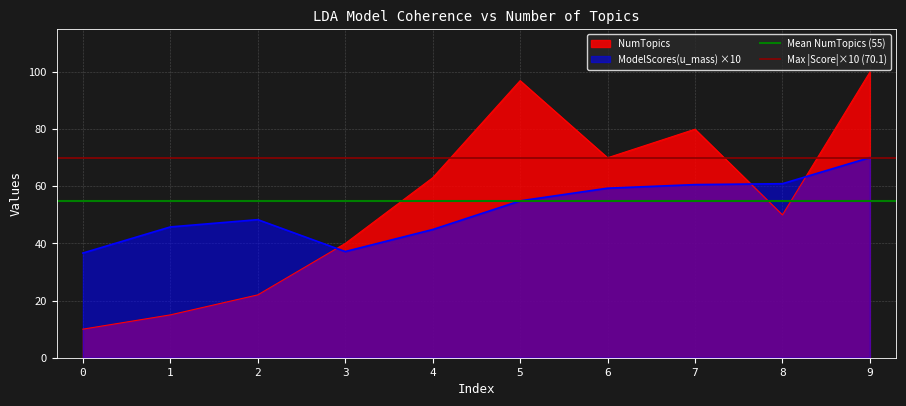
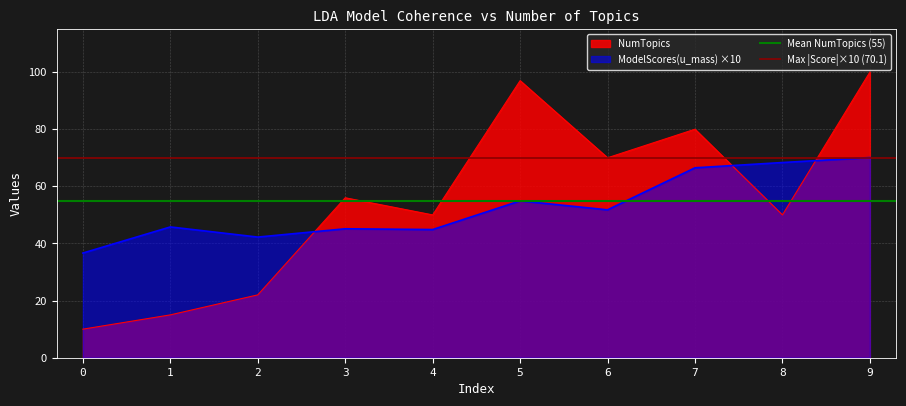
ModelScores(u_mass) ×10, 2: 48 -> 42
NumTopics, 3: 40 -> 56
ModelScores(u_mass) ×10, 3: 37 -> 45
NumTopics, 4: 63 -> 50
ModelScores(u_mass) ×10, 6: 59 -> 52
ModelScores(u_mass) ×10, 7: 61 -> 66
ModelScores(u_mass) ×10, 8: 61 -> 68
